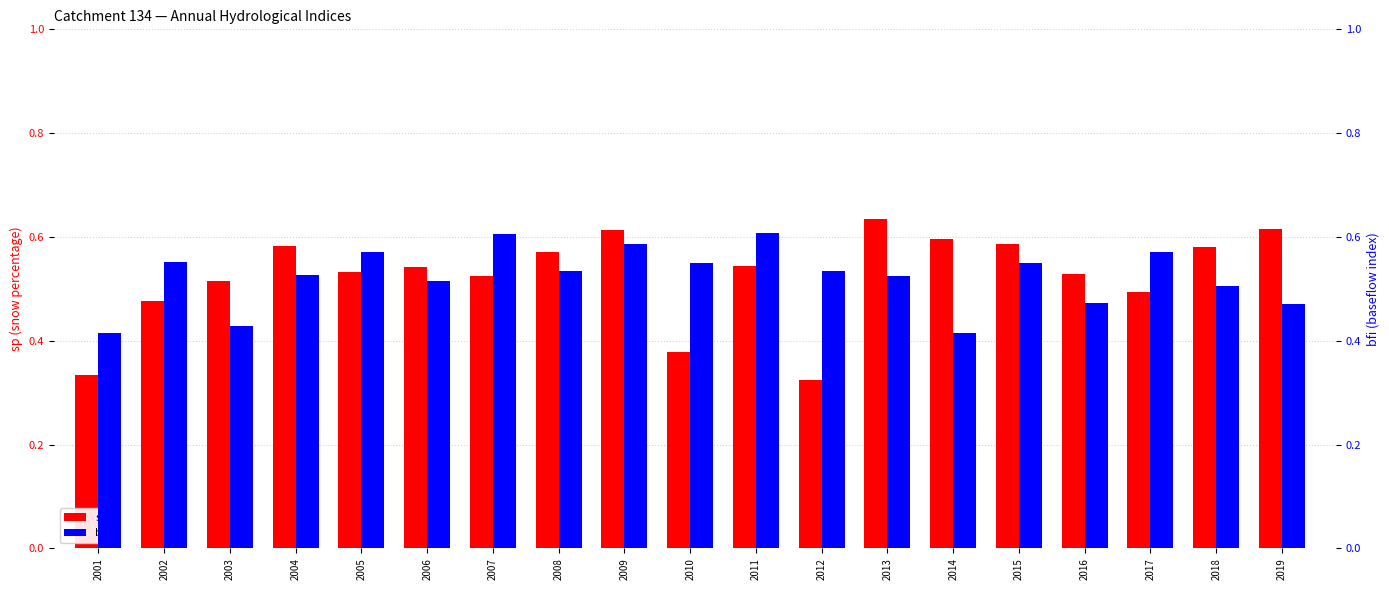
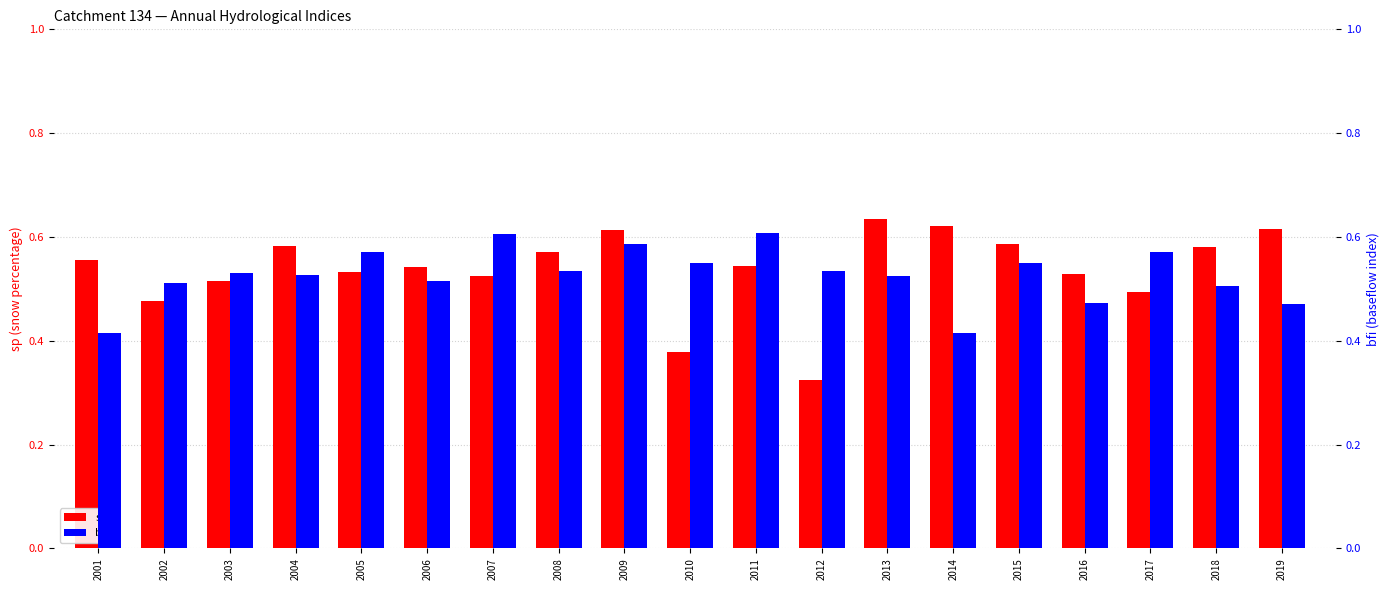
sp, 2001: 0.33 -> 0.56
sp, 2014: 0.60 -> 0.62
bfi, 2002: 0.55 -> 0.51
bfi, 2003: 0.43 -> 0.53
